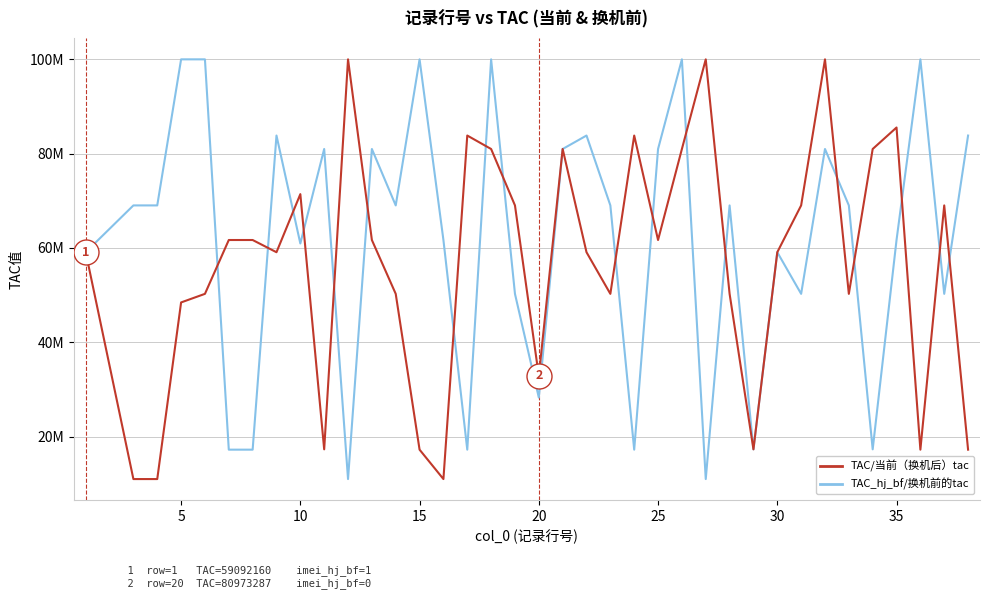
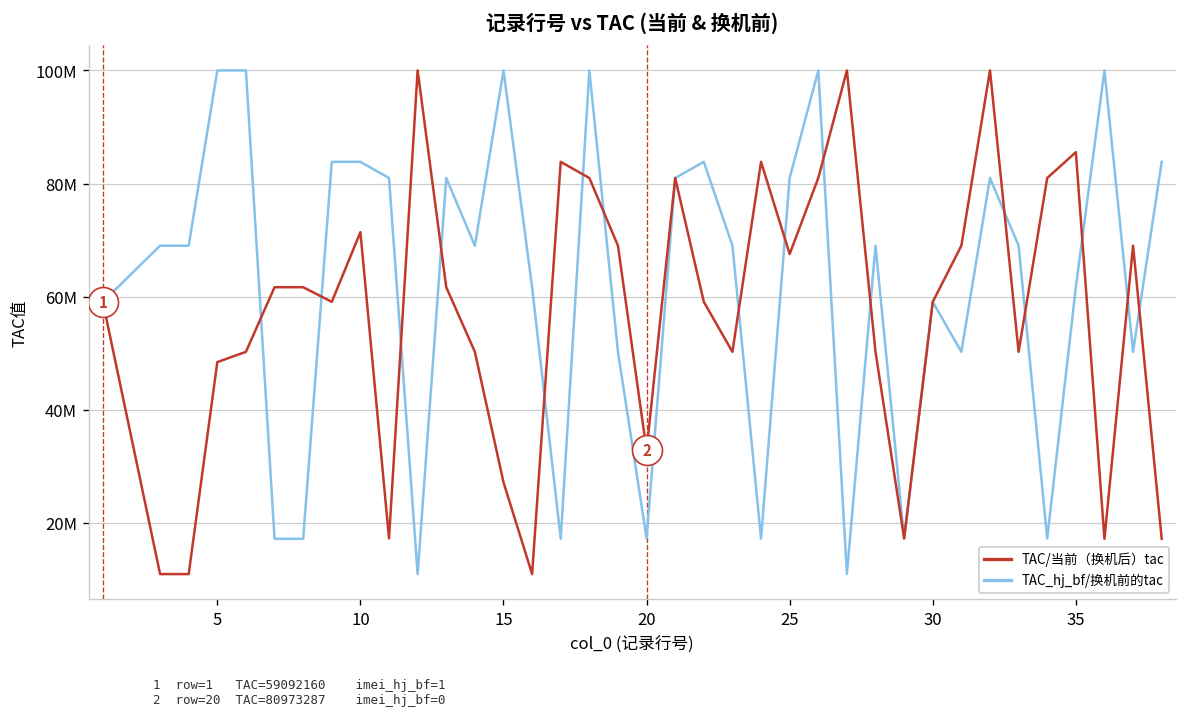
TAC_hj_bf/换机前的tac, 10: 61000000 -> 84000000
TAC/当前（换机后）tac, 15: 17000000 -> 27000000
TAC_hj_bf/换机前的tac, 20: 28000000 -> 17000000
TAC/当前（换机后）tac, 25: 62000000 -> 68000000
